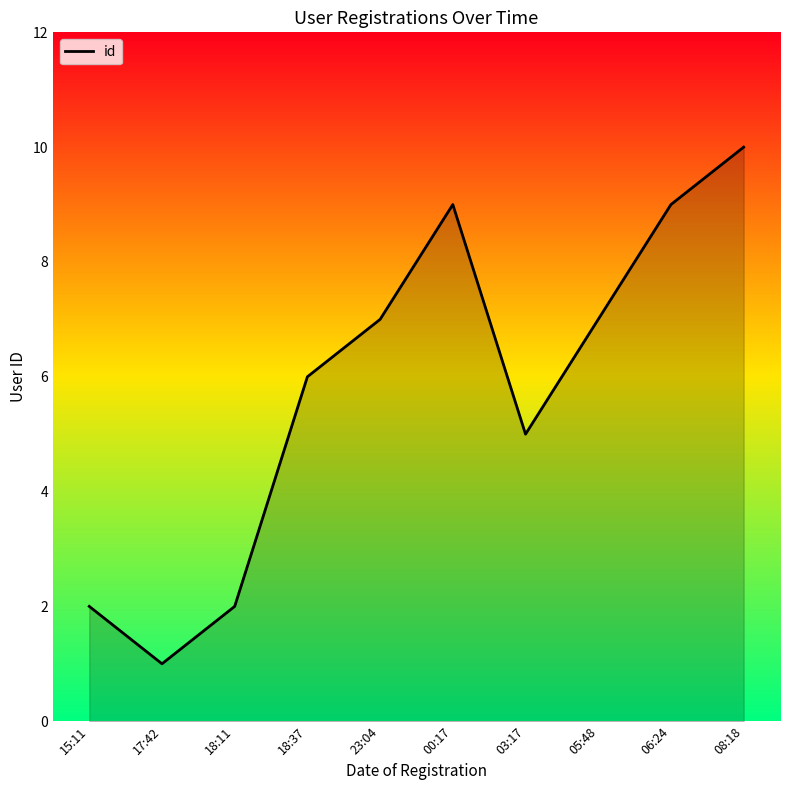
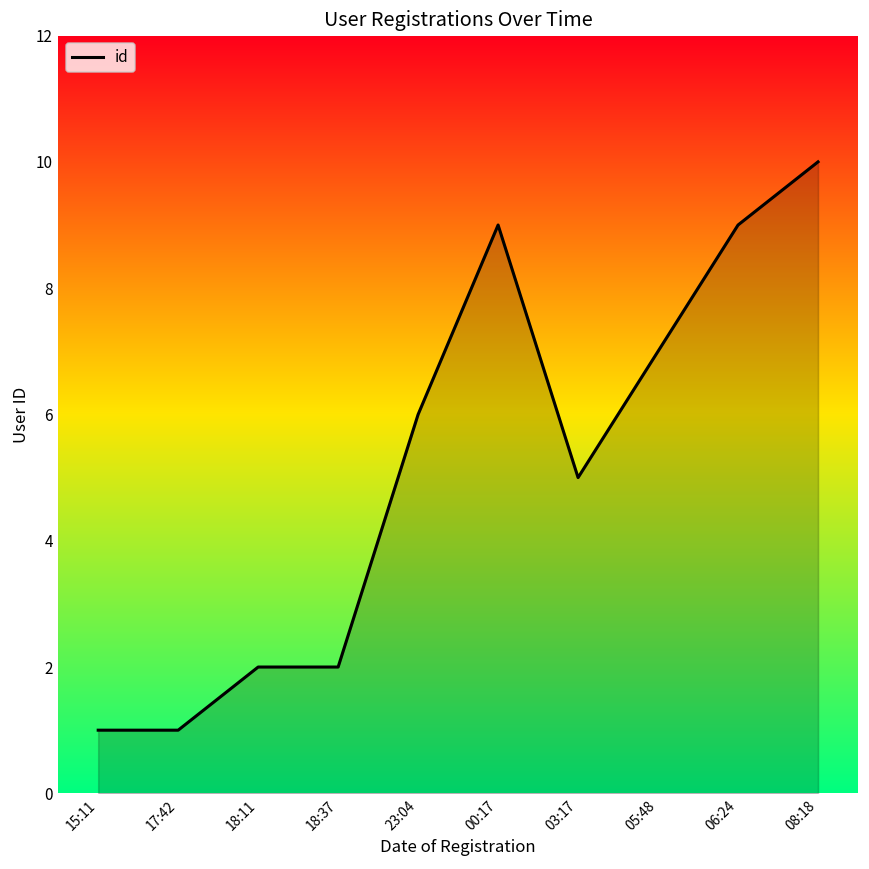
15:11: 2 -> 1
18:37: 6 -> 2
23:04: 7 -> 6
